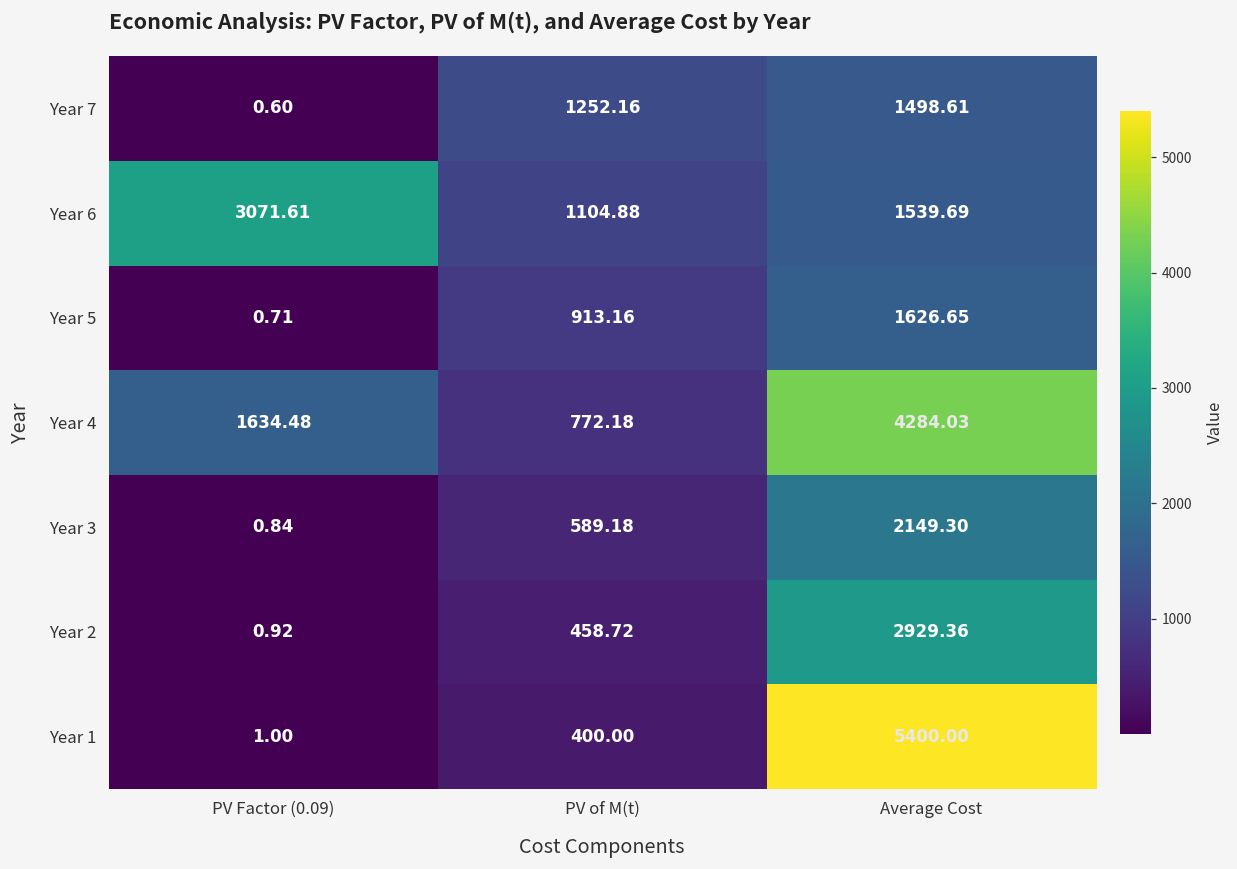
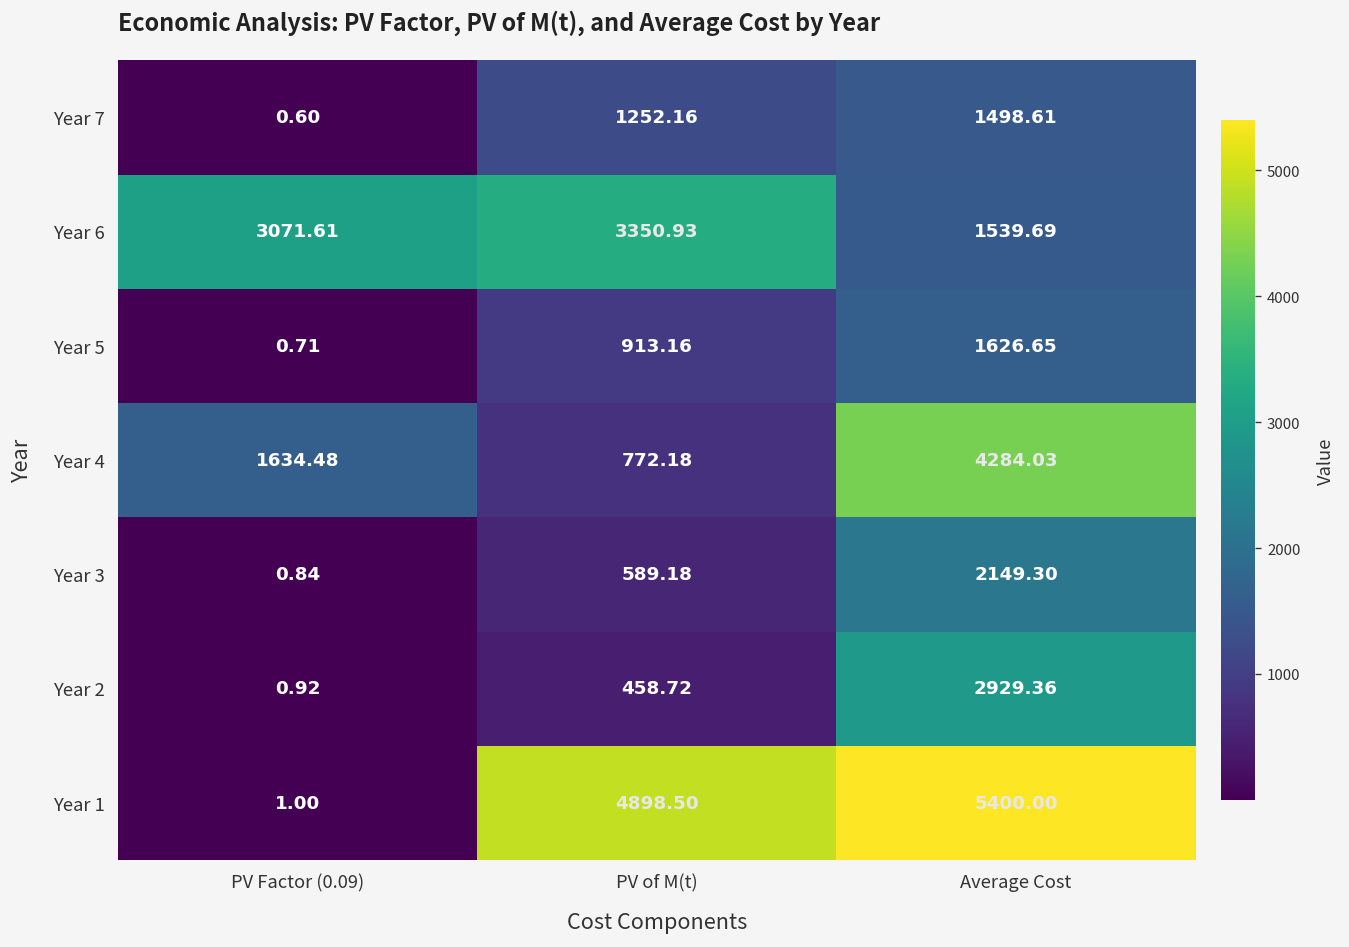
Year 6, PV of M(t): 1104.88 -> 3350.93
Year 1, PV of M(t): 400.00 -> 4898.50
